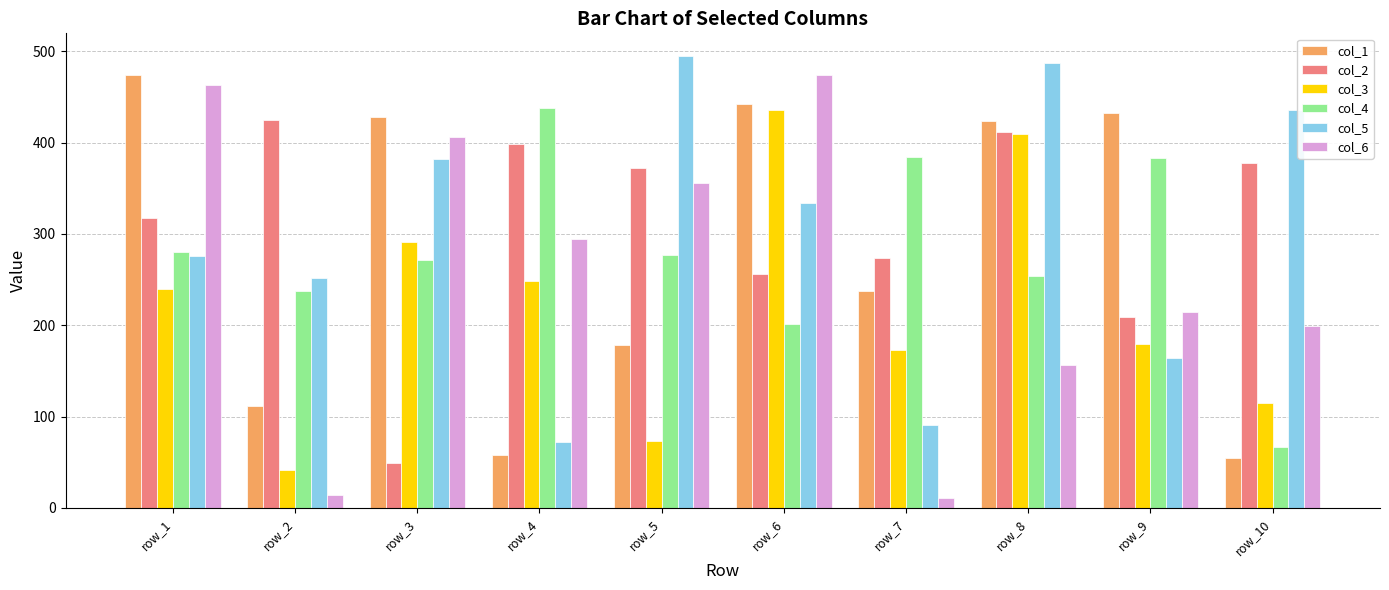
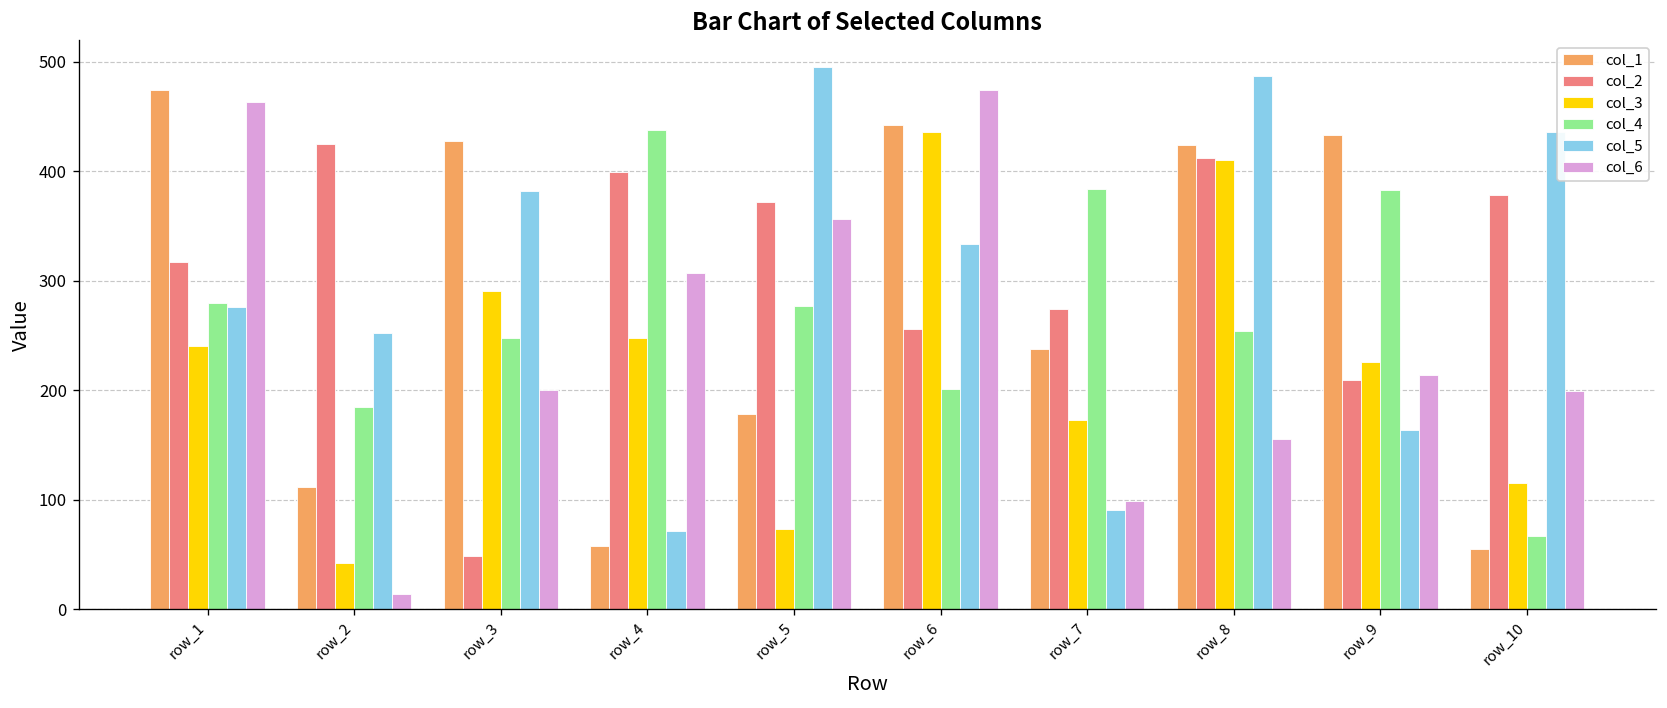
col_4, row_2: 240 -> 190
col_4, row_3: 270 -> 250
col_6, row_3: 410 -> 200
col_6, row_4: 300 -> 310
col_6, row_7: 10 -> 100
col_3, row_9: 180 -> 230
